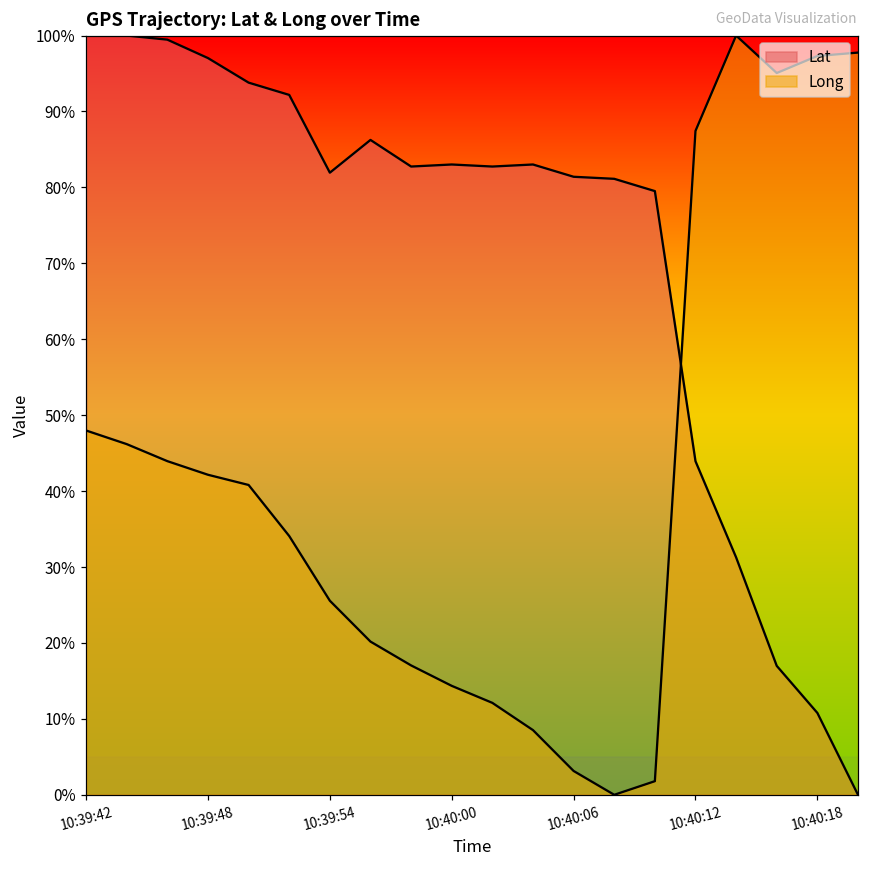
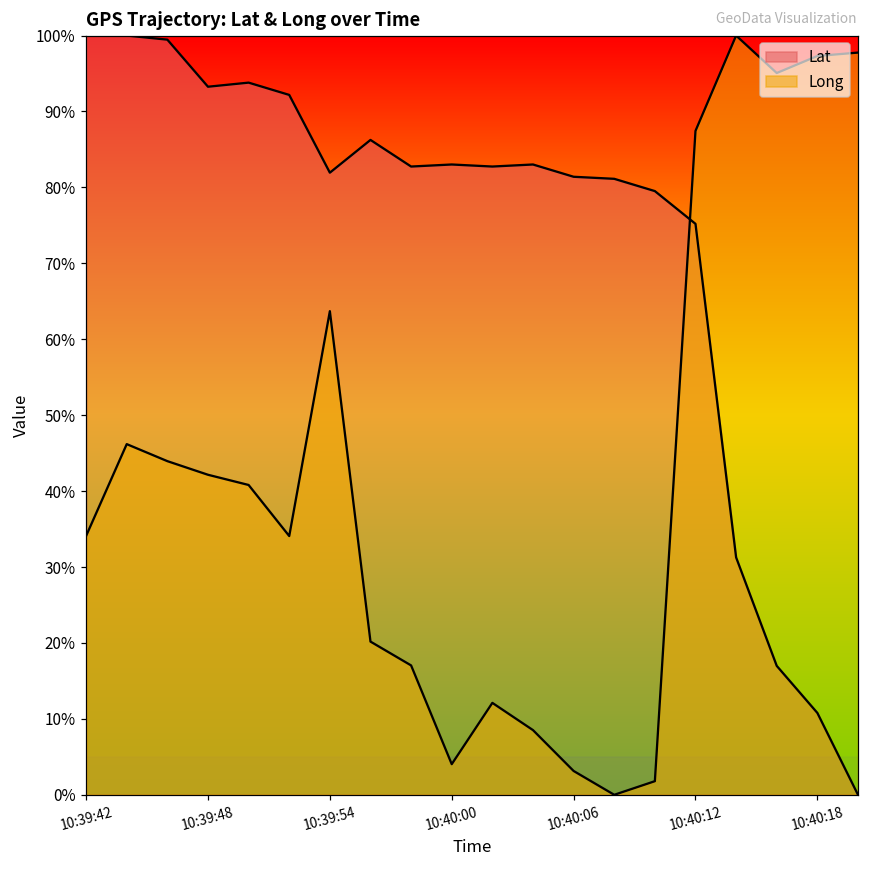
Long, 10:39:42: 48% -> 34%
Lat, 10:39:48: 97% -> 93%
Long, 10:39:54: 26% -> 64%
Long, 10:40:00: 14% -> 4%
Lat, 10:40:12: 44% -> 75%
